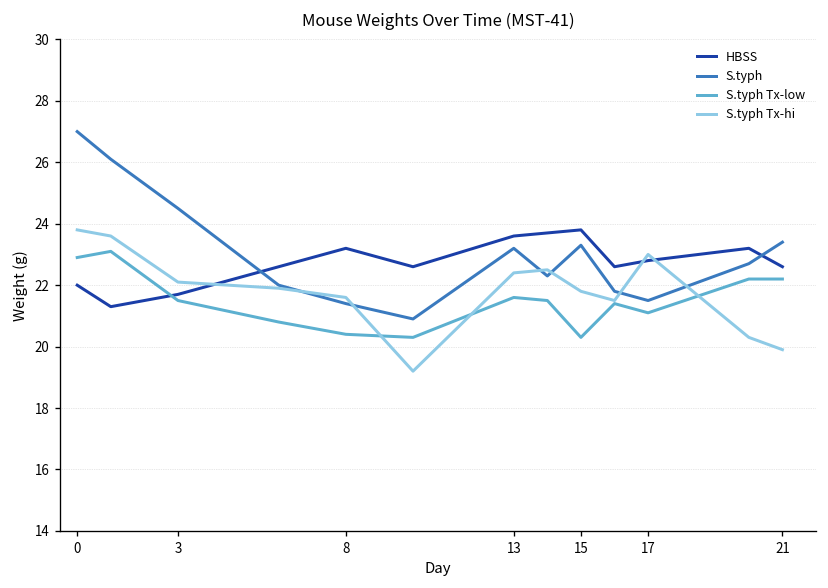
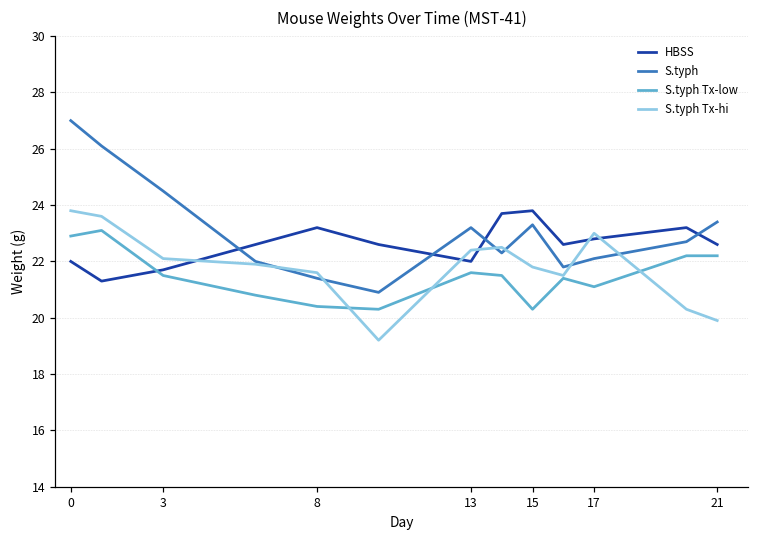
HBSS, 13: 23.6 -> 22.0
S.typh, 17: 21.5 -> 22.1
